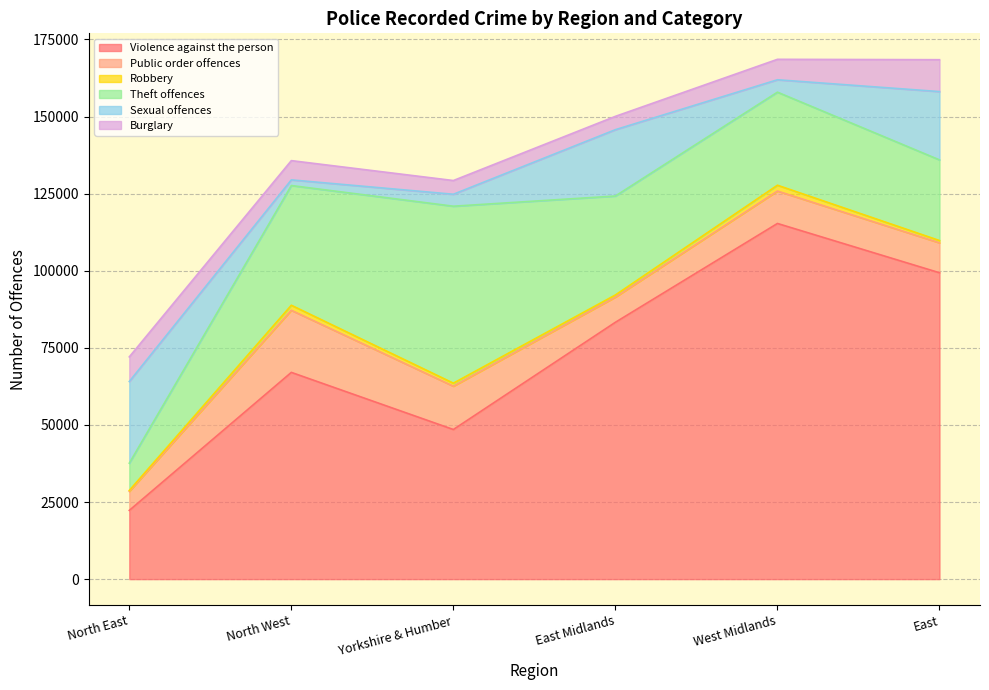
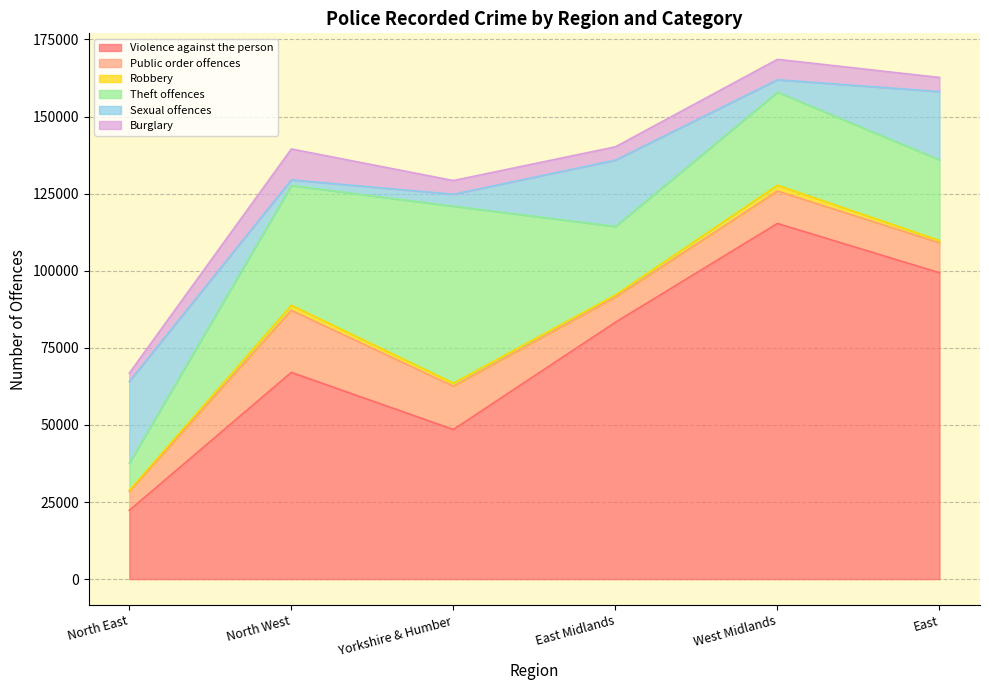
Burglary, North East: 8000 -> 3000
Burglary, North West: 6000 -> 10000
Theft offences, East Midlands: 32000 -> 22000
Burglary, East: 10000 -> 5000
